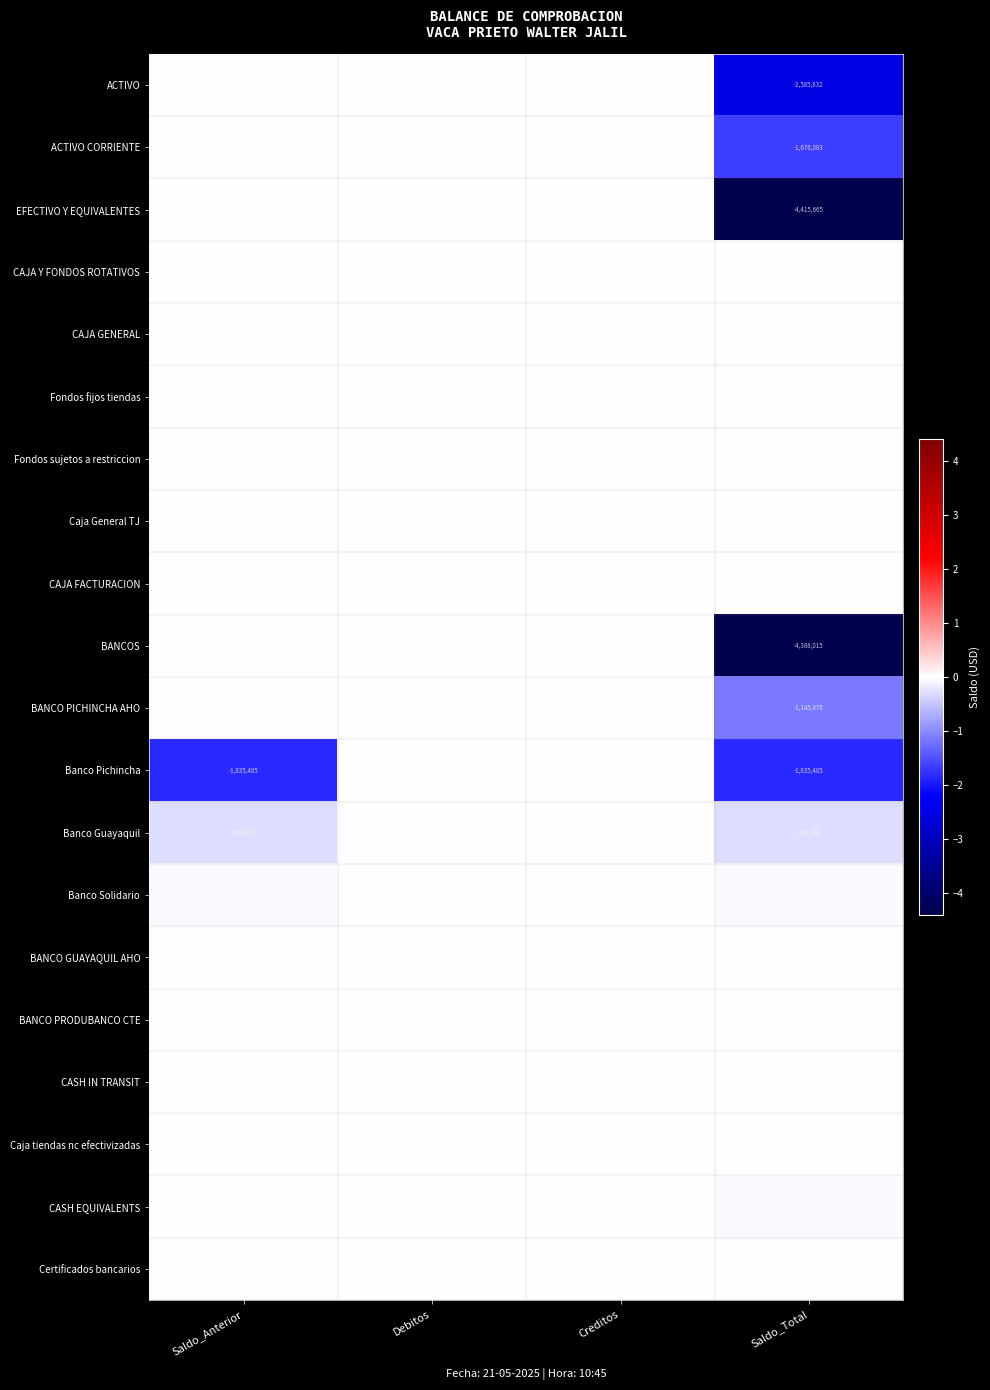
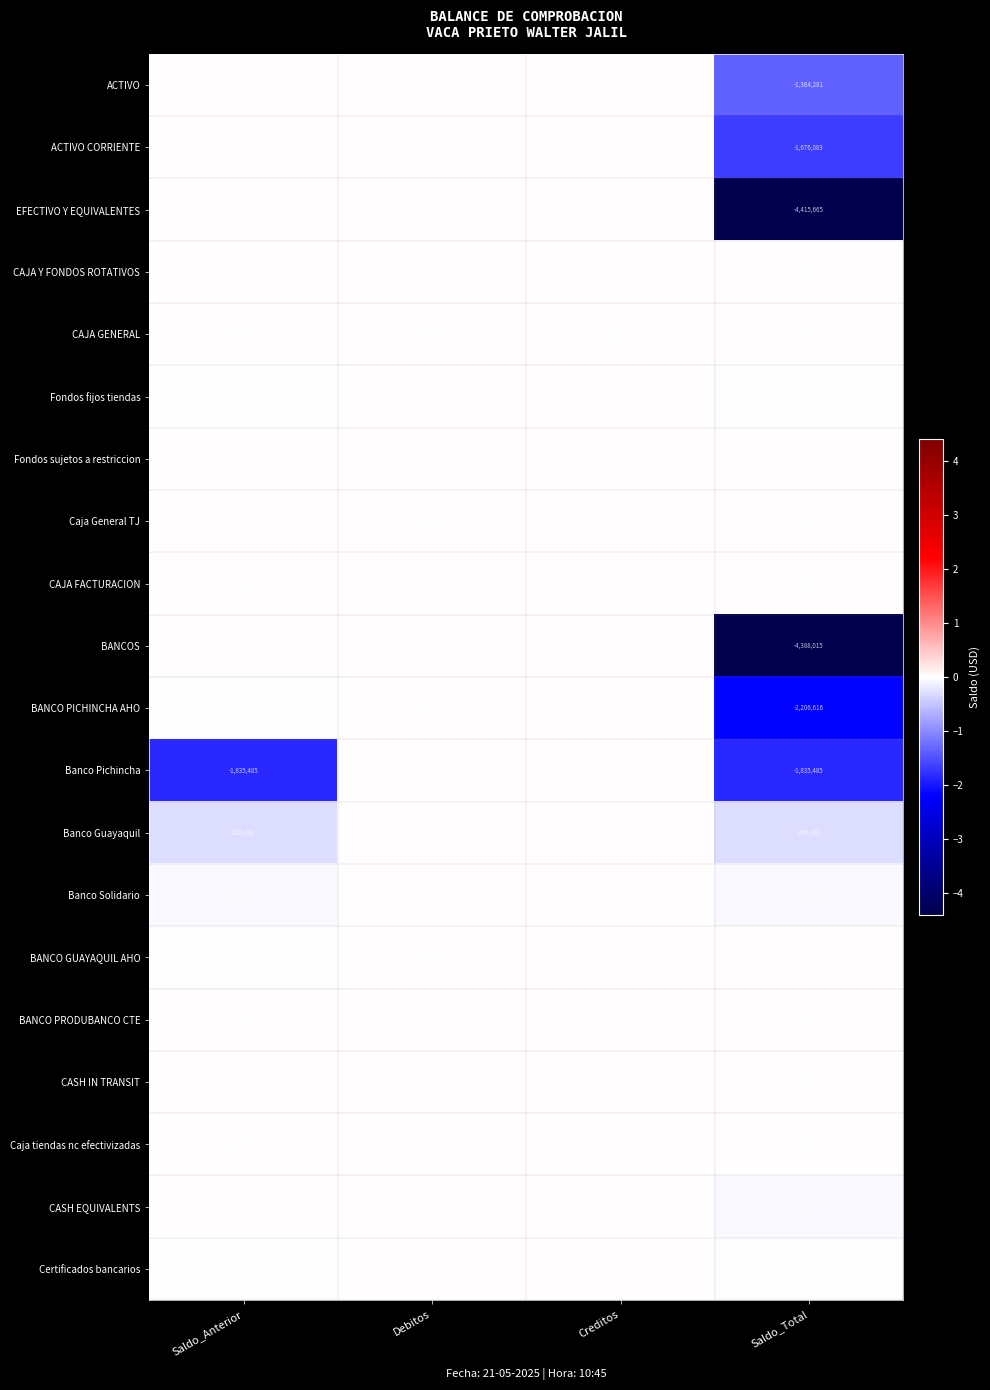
ACTIVO, Saldo_Total: -2,585,832 -> -1,364,281
BANCO PICHINCHA AHO, Saldo_Total: -1,145,876 -> -2,206,616
